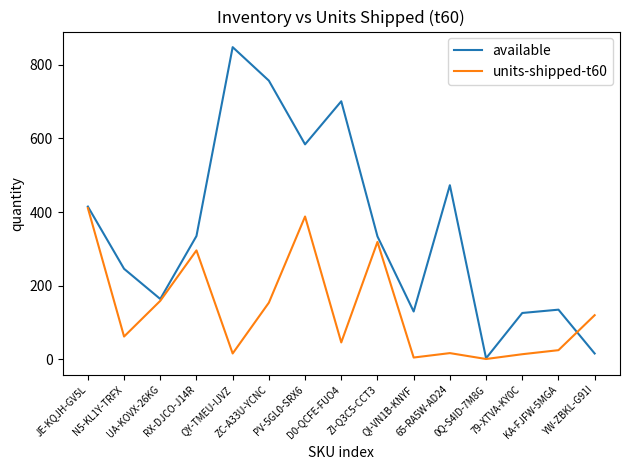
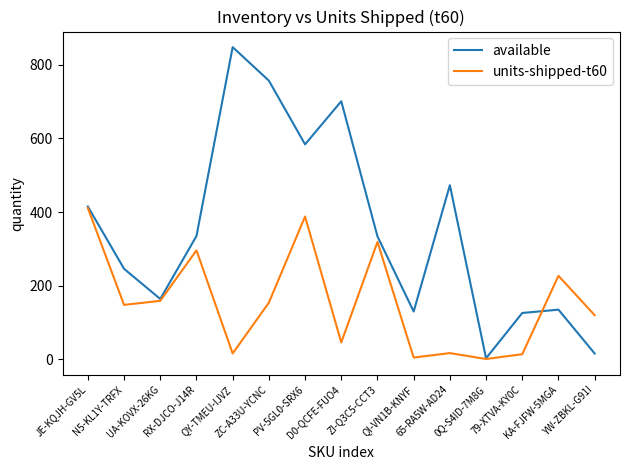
units-shipped-t60, N5-KL1Y-TRFX: 60 -> 150
units-shipped-t60, KA-FJFW-5MGA: 30 -> 230
